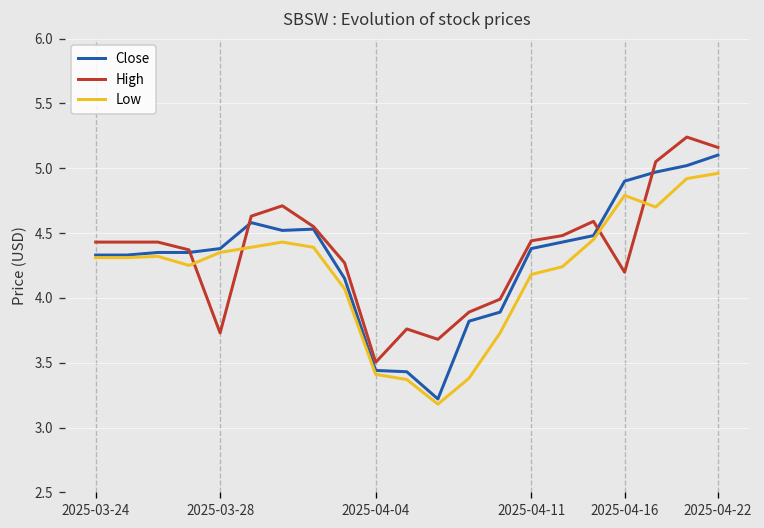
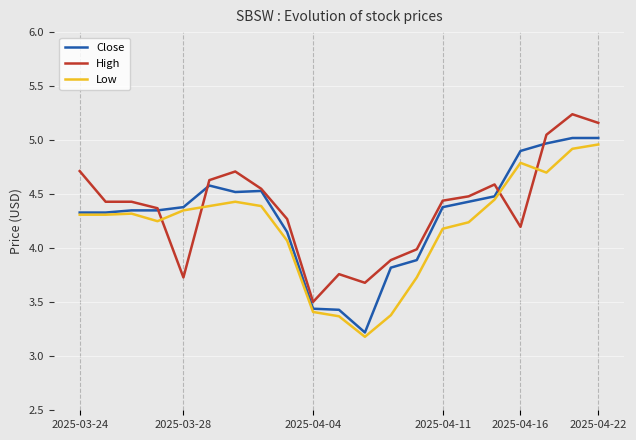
High, 2025-03-24: 4.43 -> 4.71
Close, 2025-04-22: 5.10 -> 5.02
